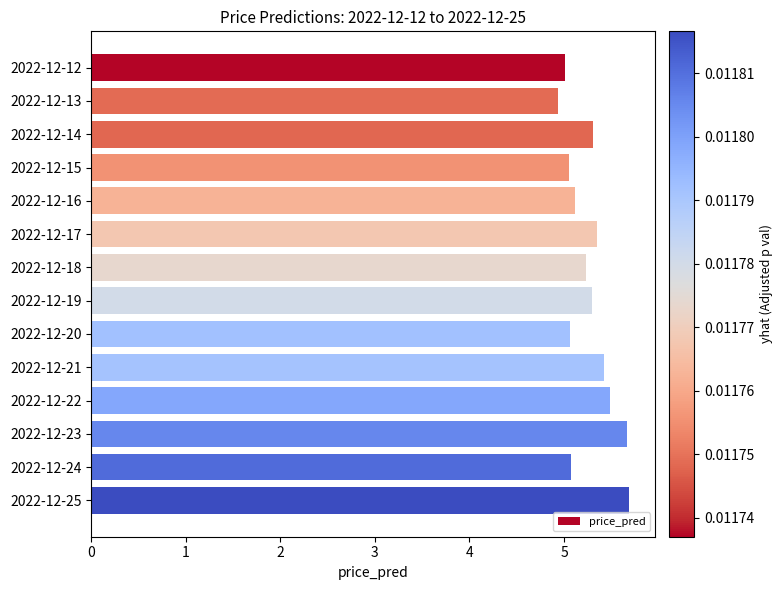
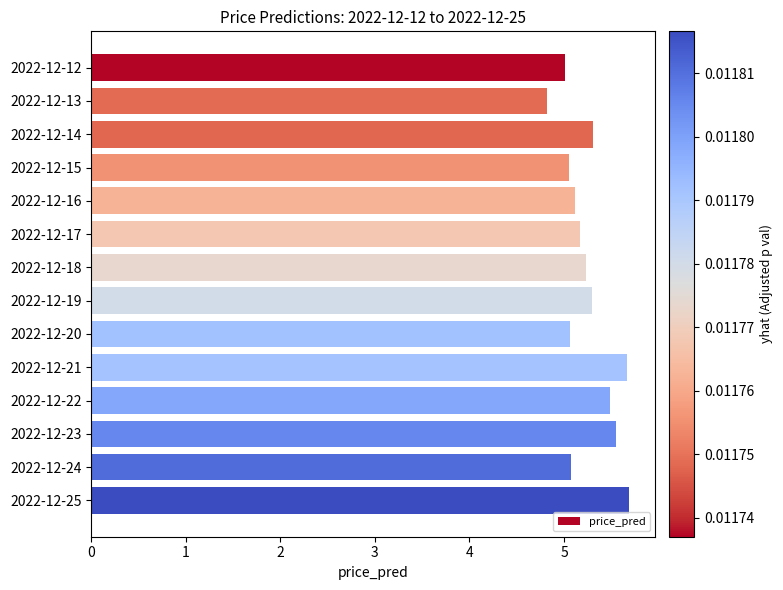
2022-12-13: 4.9 -> 4.8
2022-12-17: 5.3 -> 5.2
2022-12-21: 5.4 -> 5.7
2022-12-23: 5.7 -> 5.6
